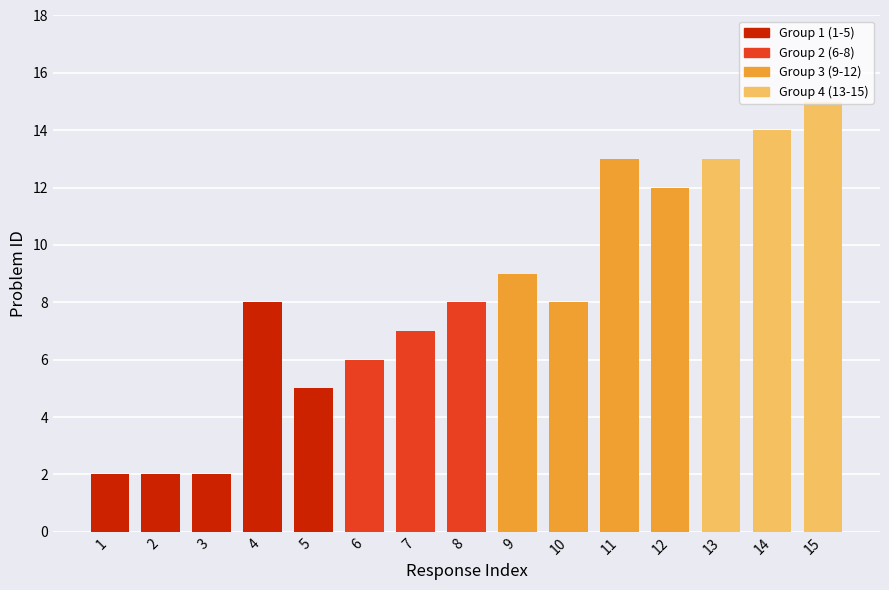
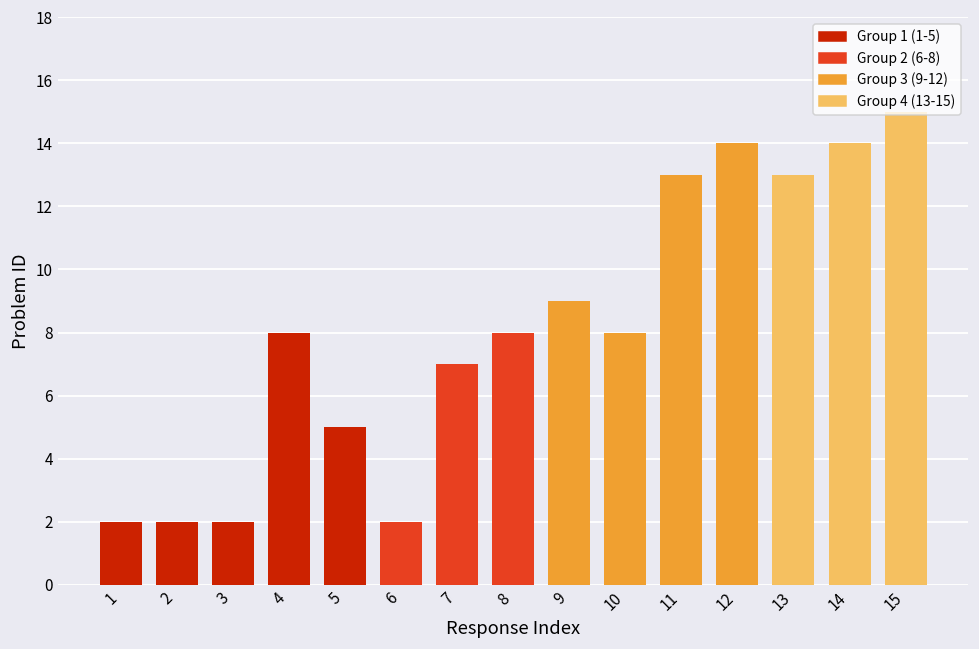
6: 6 -> 2
12: 12 -> 14
